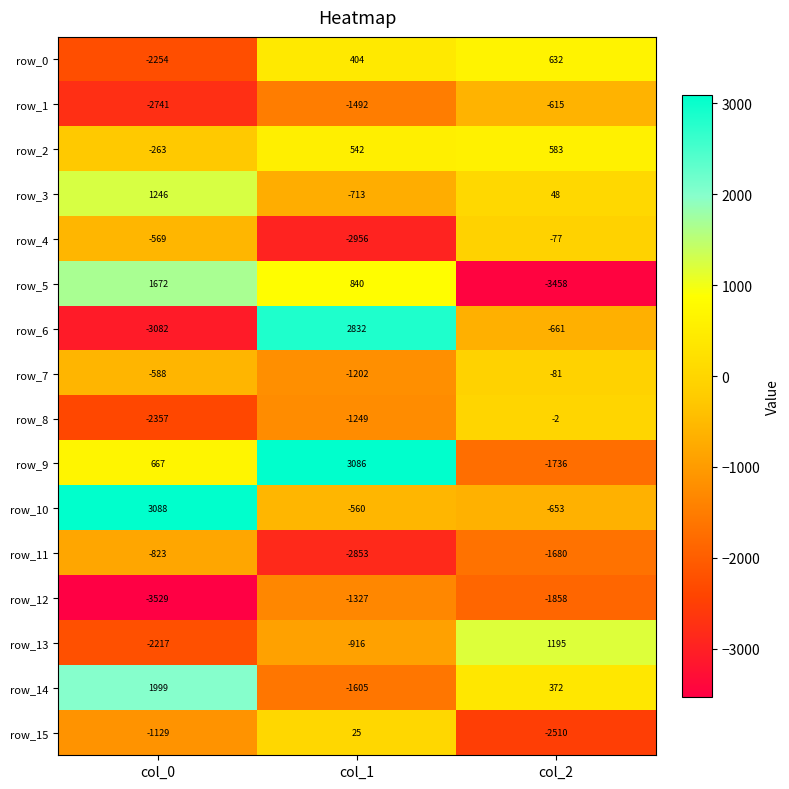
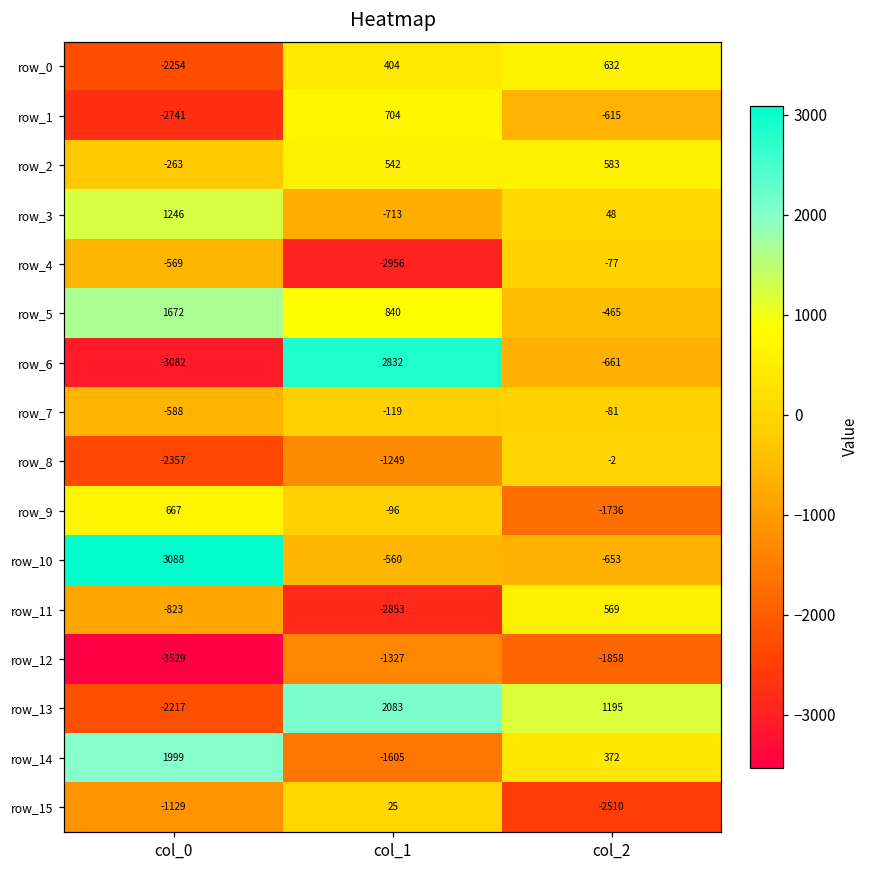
row_1, col_1: -1492 -> 704
row_5, col_2: -3458 -> -465
row_7, col_1: -1202 -> -119
row_9, col_1: 3086 -> -96
row_11, col_2: -1680 -> 569
row_13, col_1: -916 -> 2083
